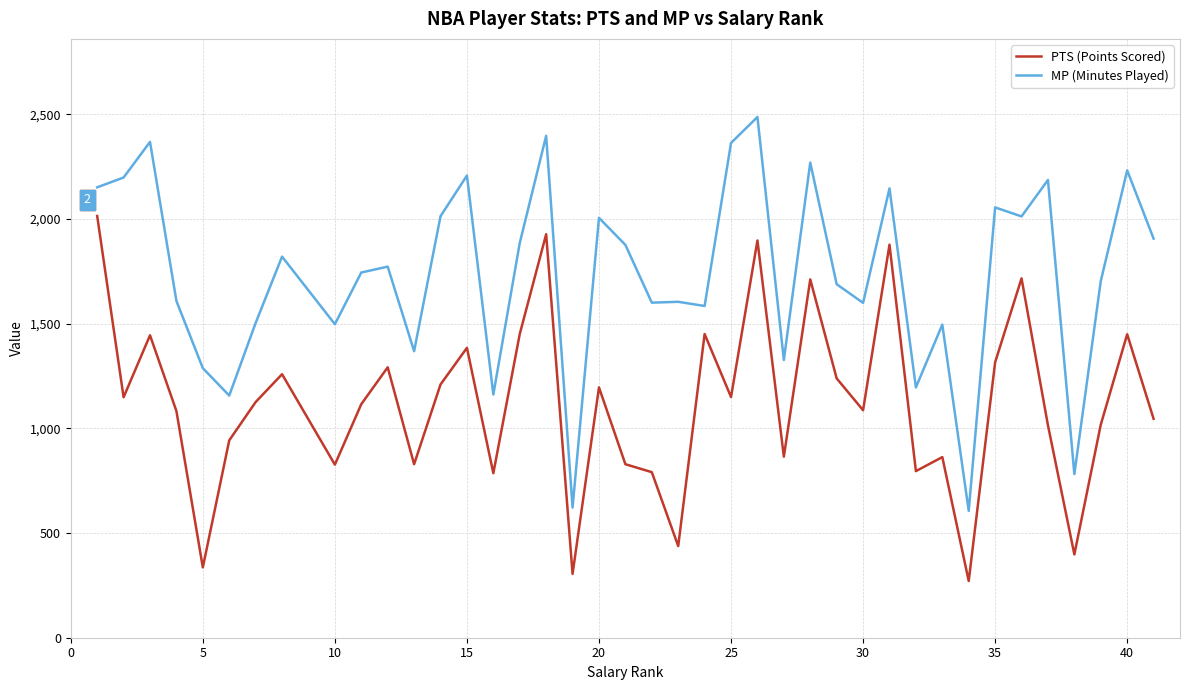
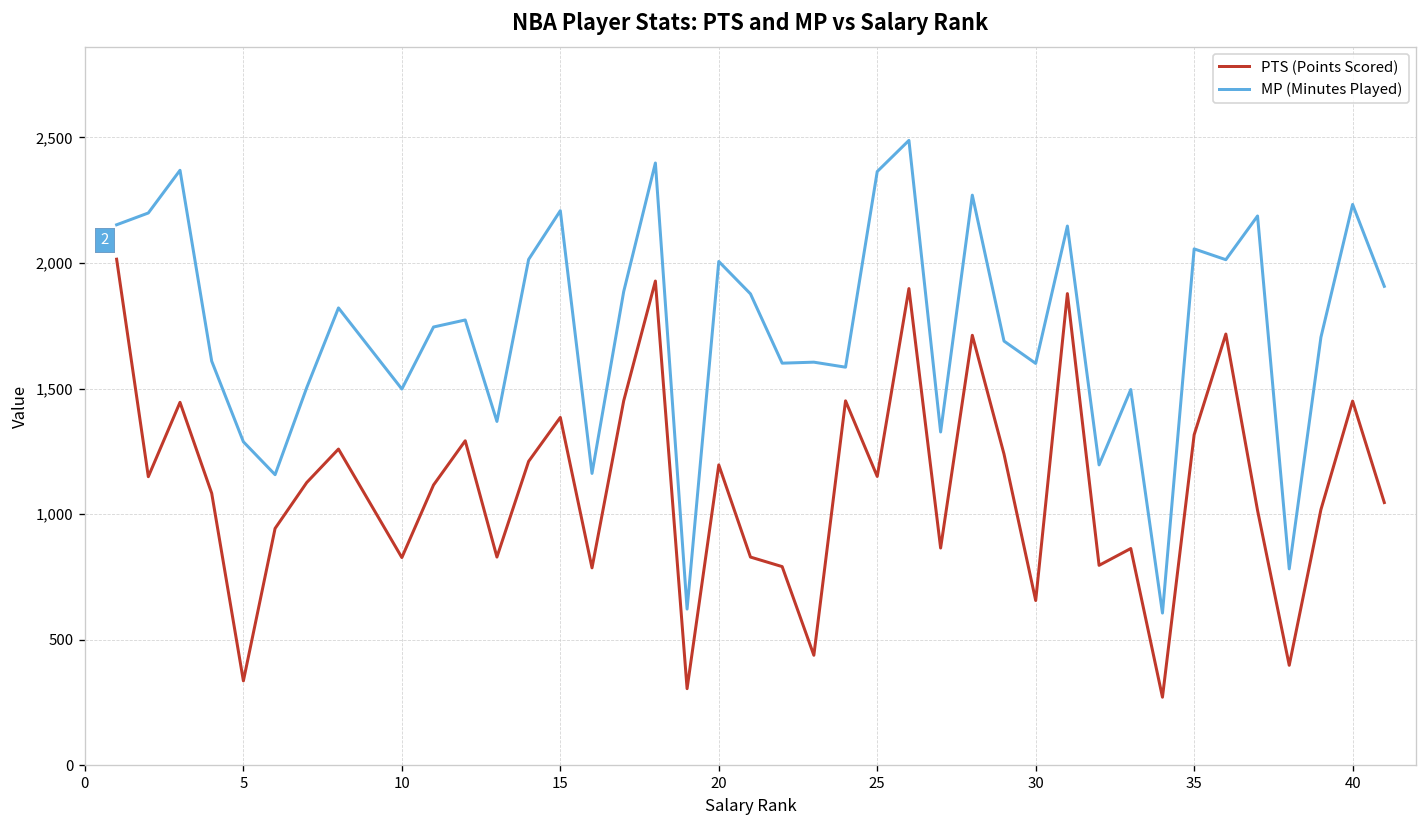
PTS (Points Scored), 30: 1,090 -> 660
